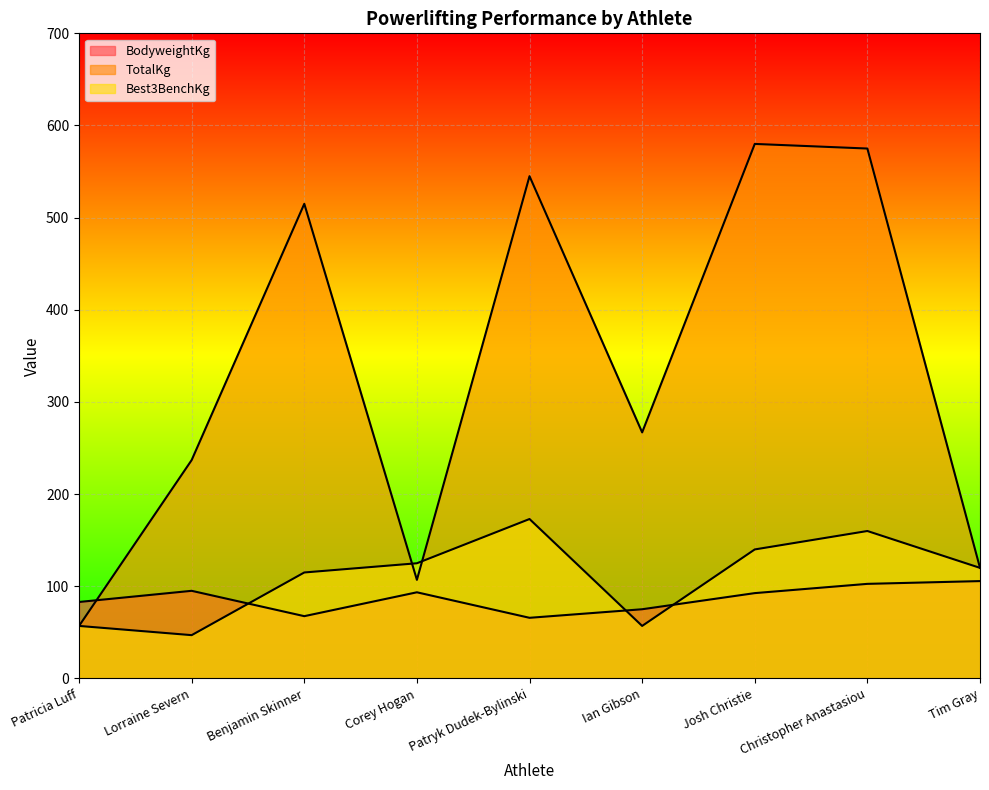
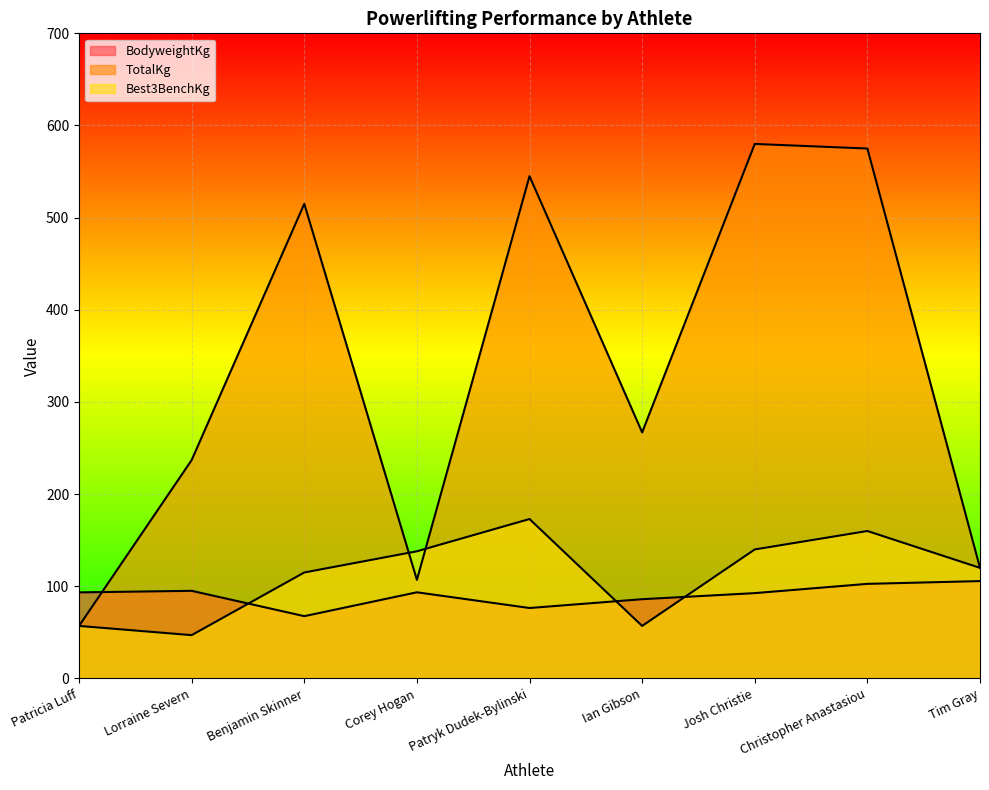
BodyweightKg, Patricia Luff: 80 -> 90
Best3BenchKg, Corey Hogan: 130 -> 140
BodyweightKg, Patryk Dudek-Bylinski: 70 -> 80
BodyweightKg, Ian Gibson: 80 -> 90
